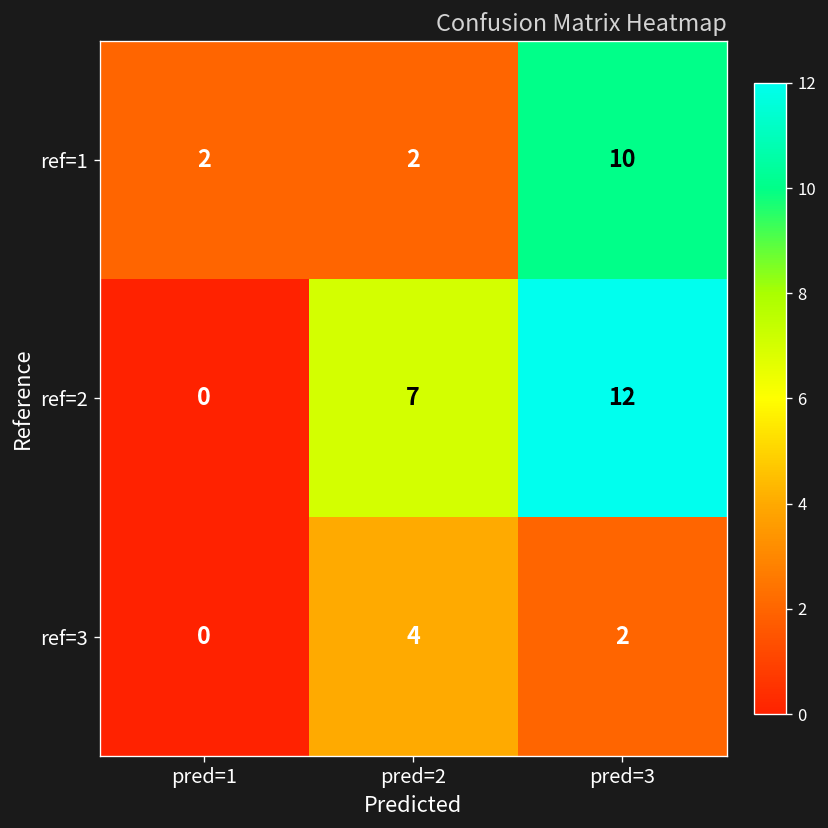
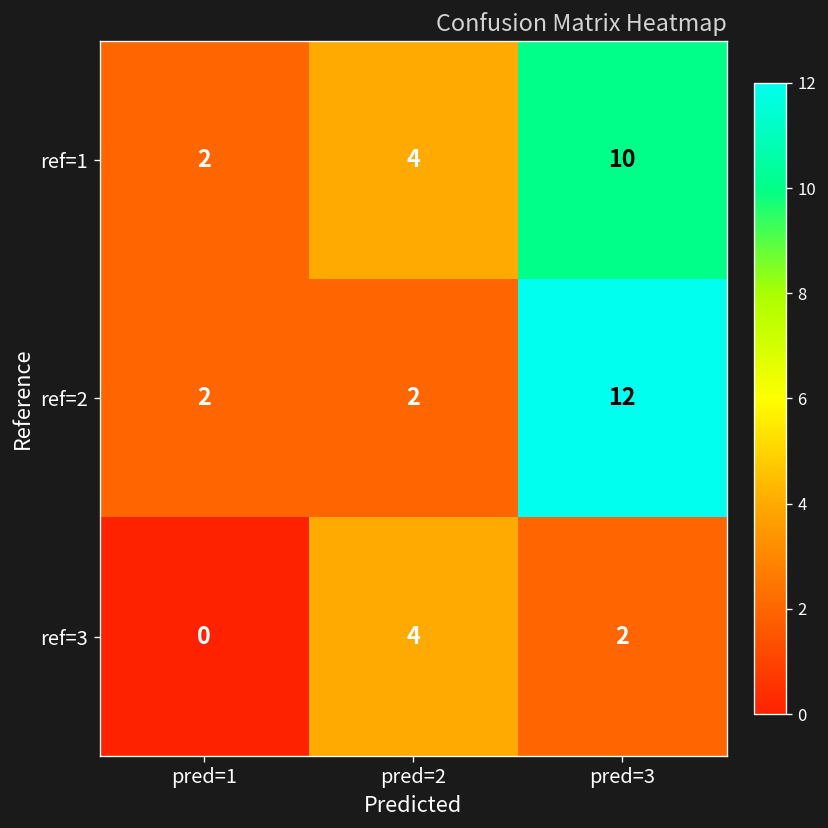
ref=1, pred=2: 2 -> 4
ref=2, pred=1: 0 -> 2
ref=2, pred=2: 7 -> 2
